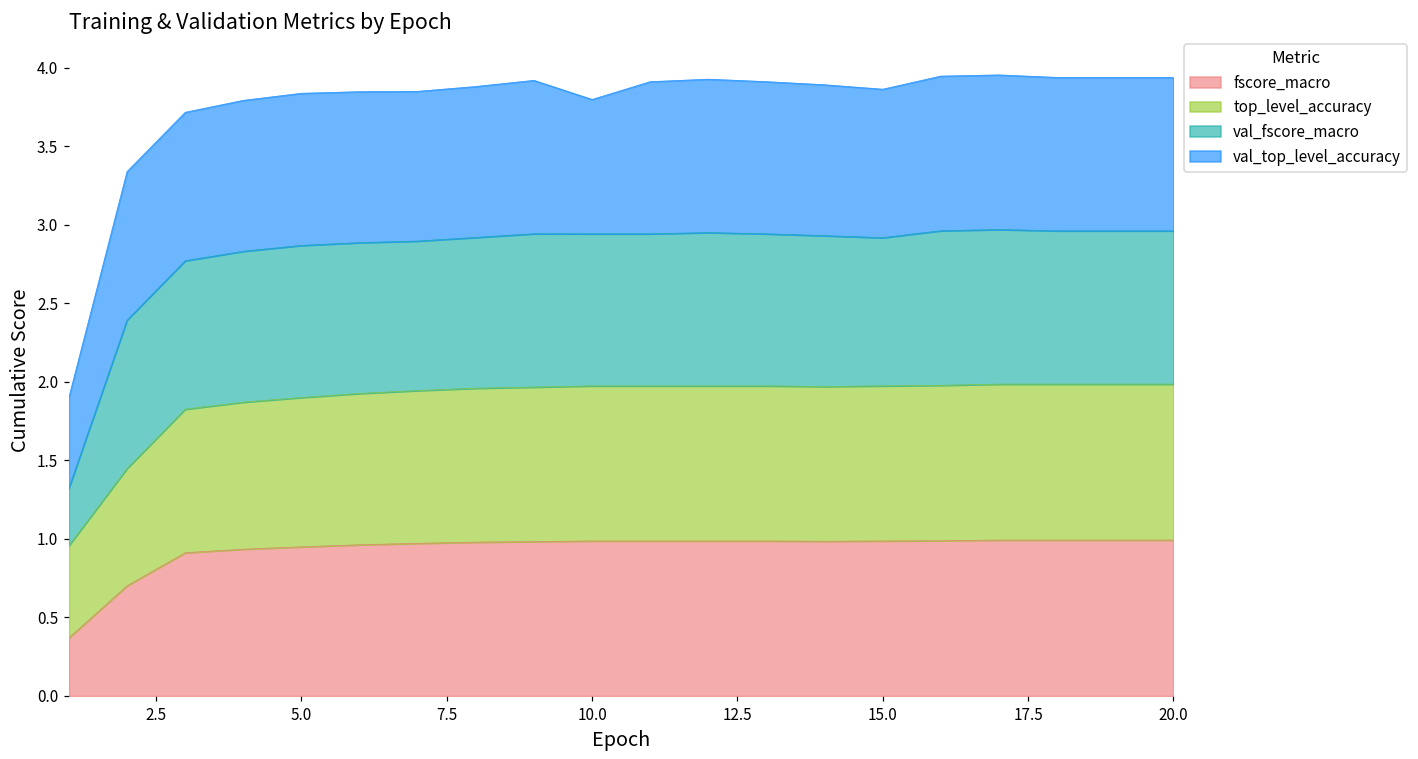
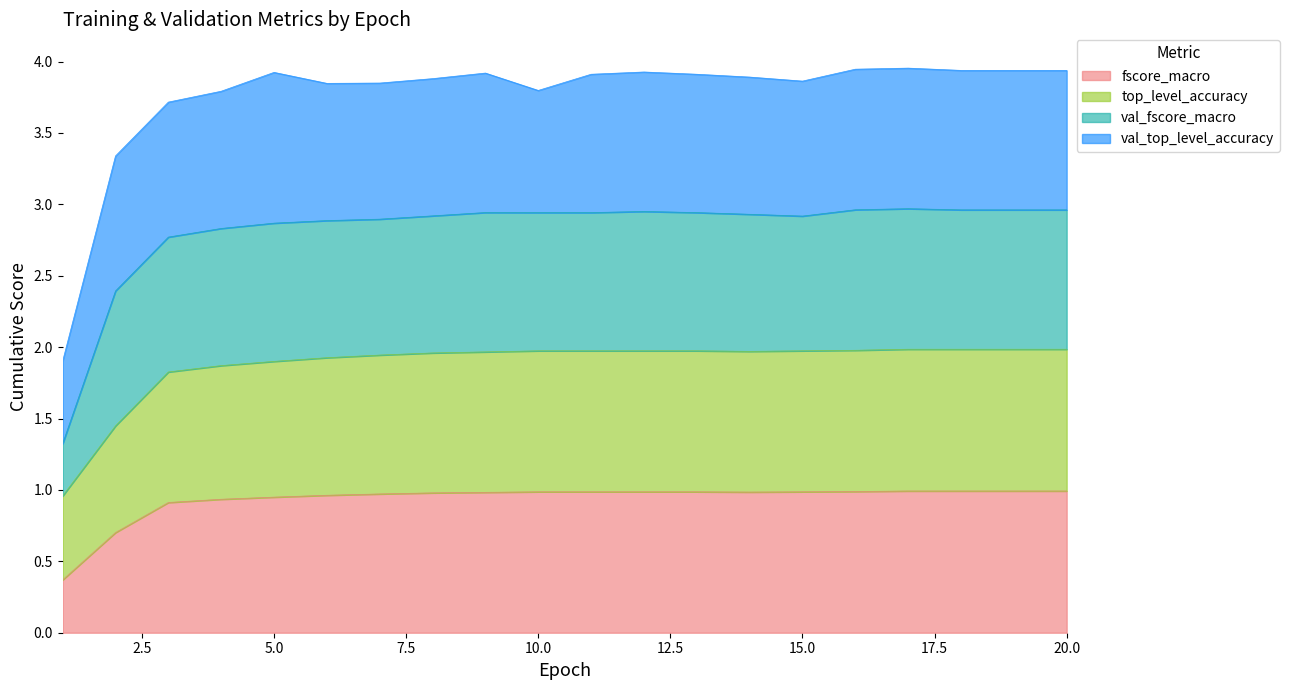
val_top_level_accuracy, 5.0: 0.97 -> 1.06
